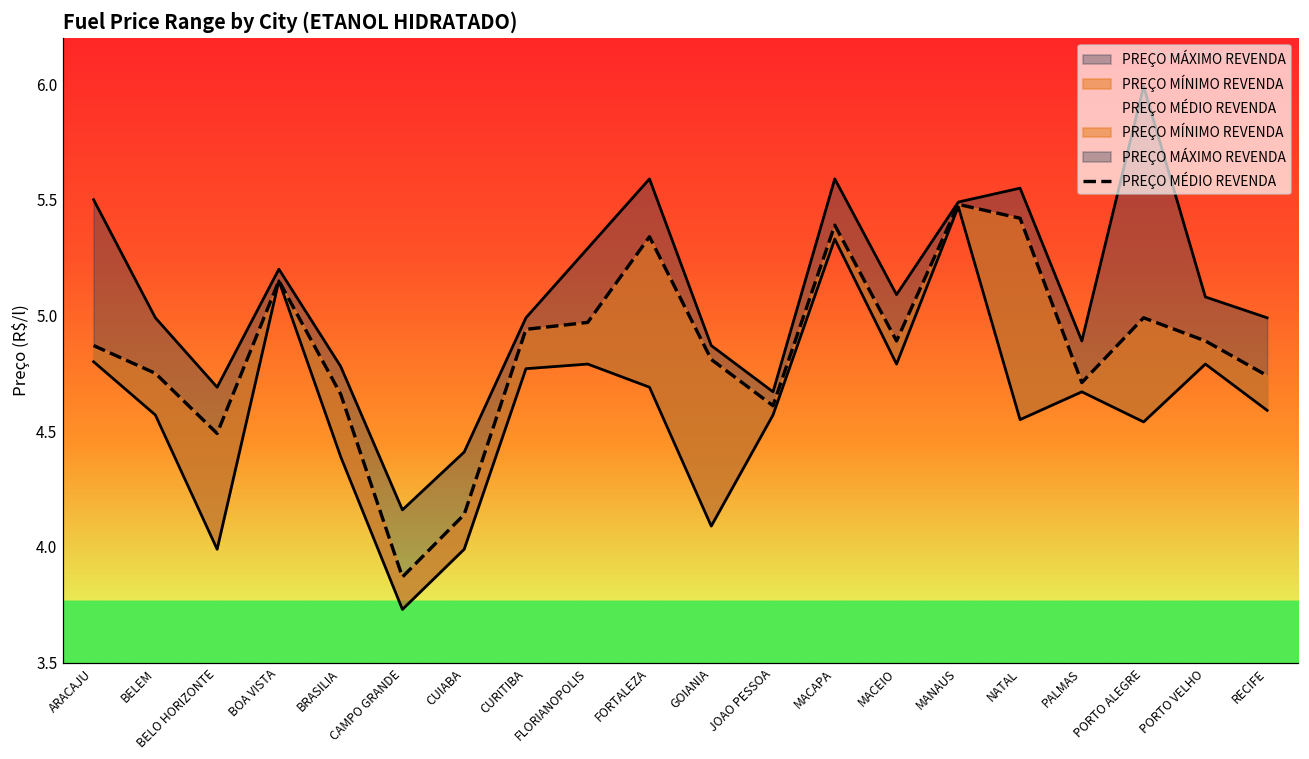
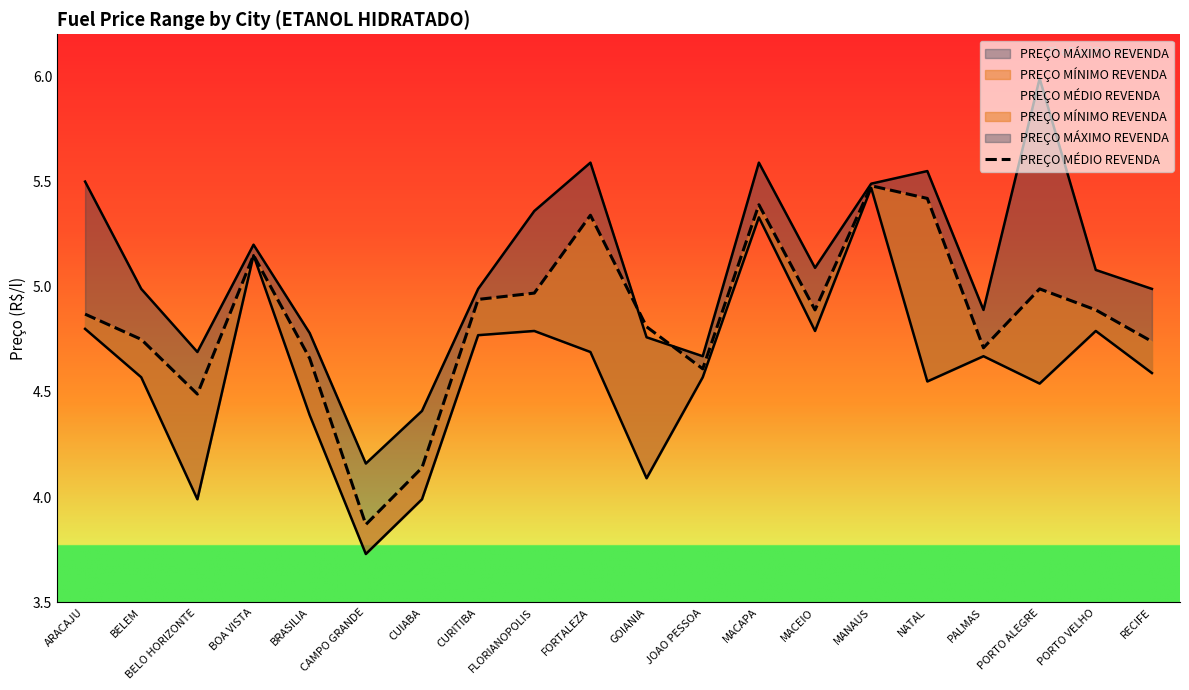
PREÇO MÁXIMO REVENDA, FLORIANOPOLIS: 5.29 -> 5.36
PREÇO MÁXIMO REVENDA, GOIANIA: 4.87 -> 4.76
